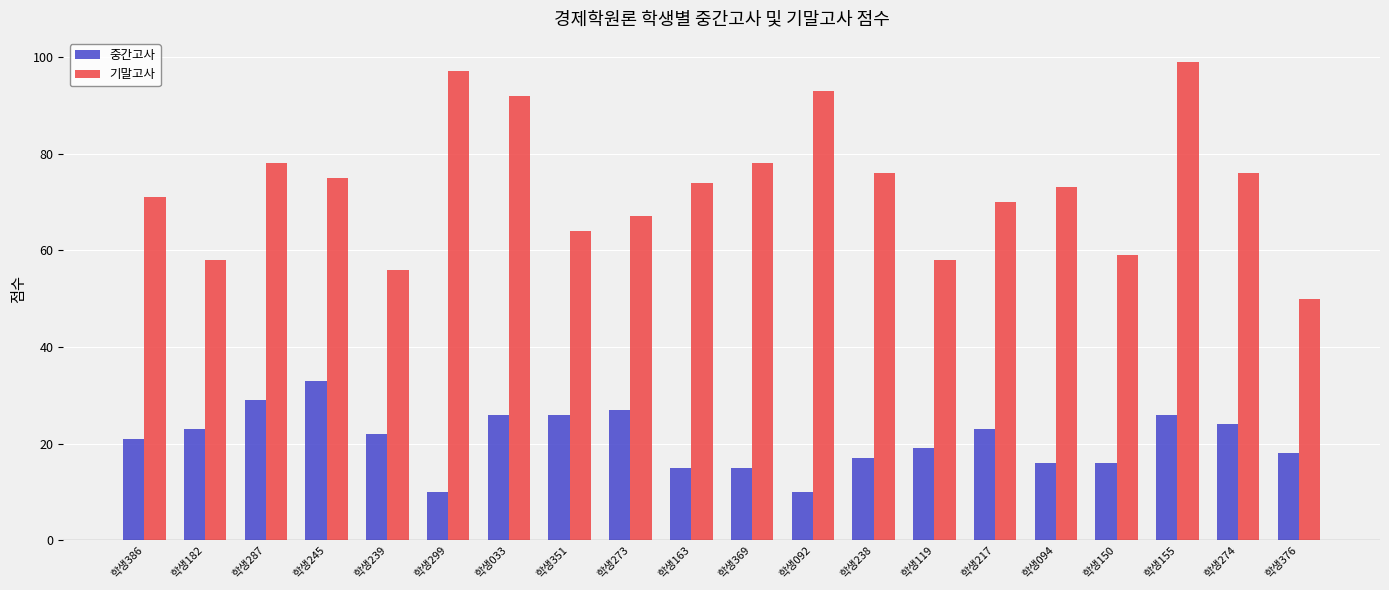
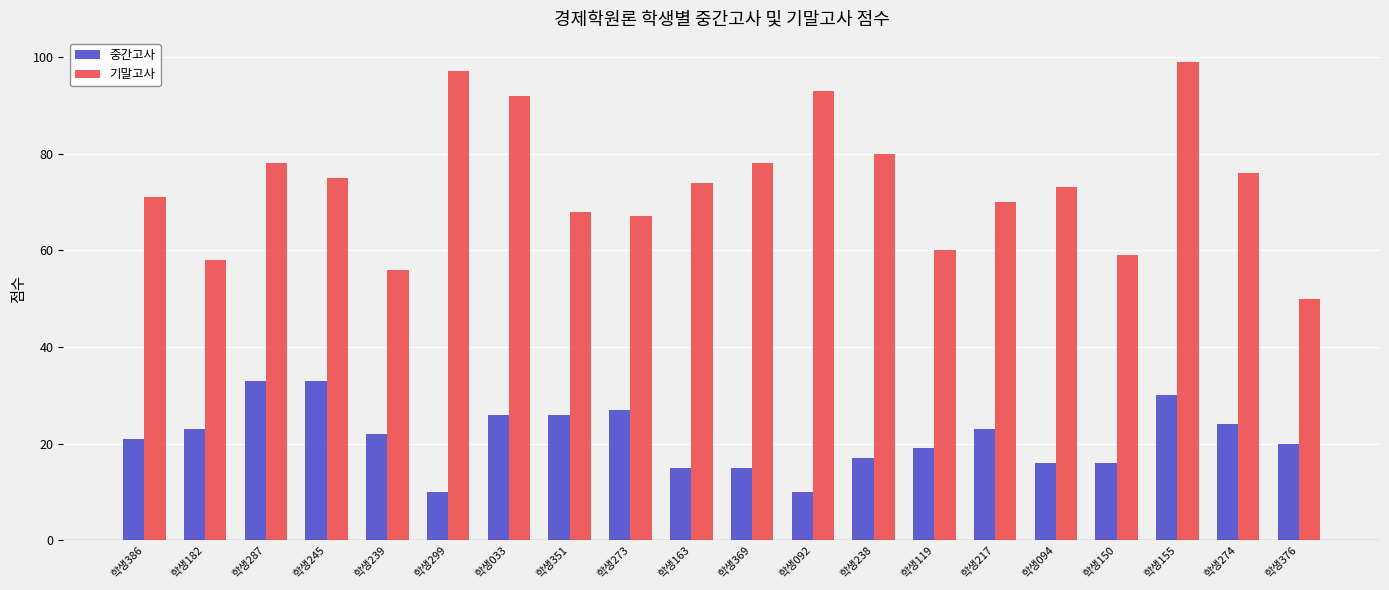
중간고사, 학생287: 29 -> 33
기말고사, 학생351: 64 -> 68
기말고사, 학생238: 76 -> 80
기말고사, 학생119: 58 -> 60
중간고사, 학생155: 26 -> 30
중간고사, 학생376: 18 -> 20
